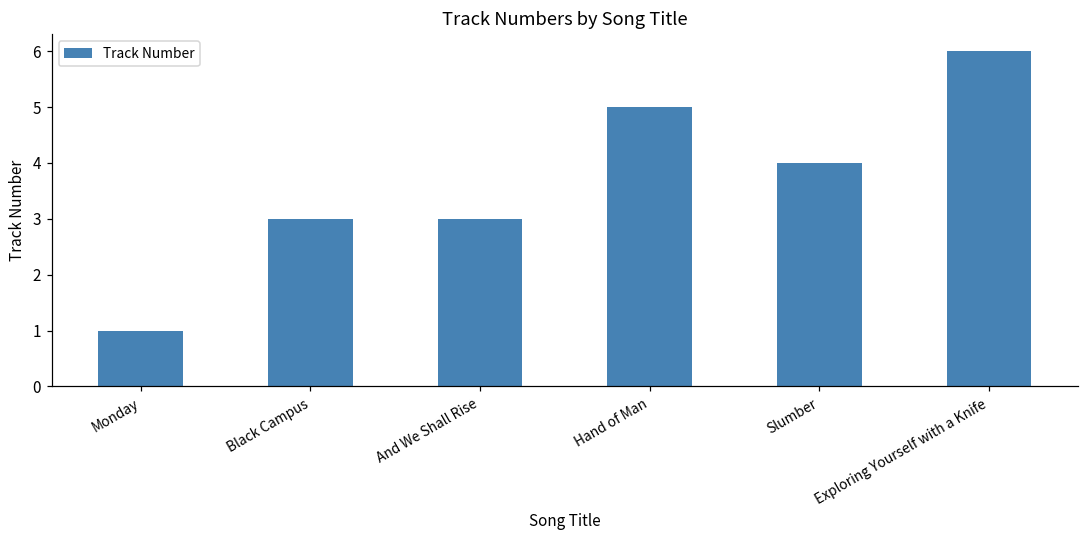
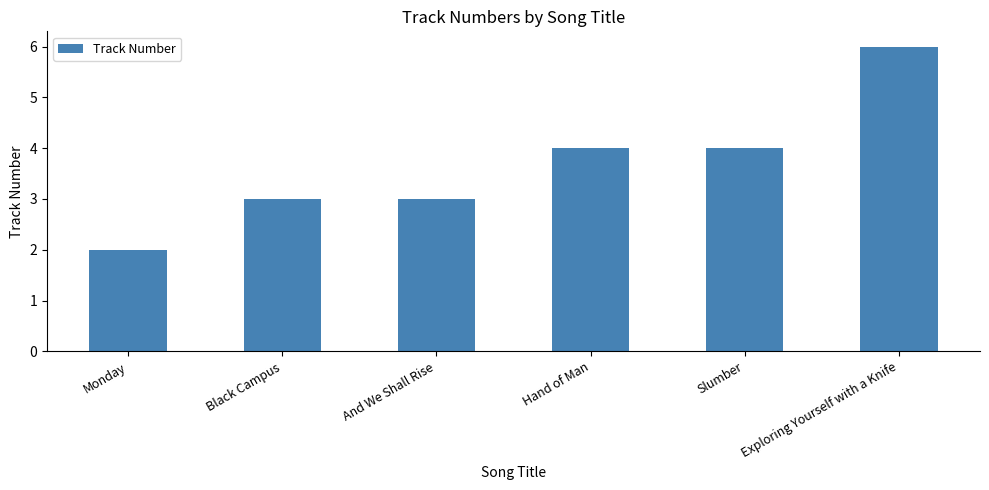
Monday: 1 -> 2
Hand of Man: 5 -> 4
